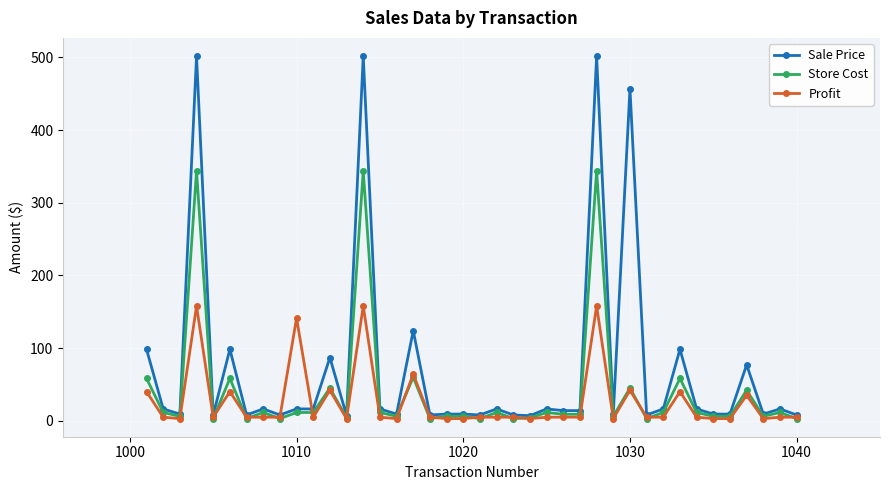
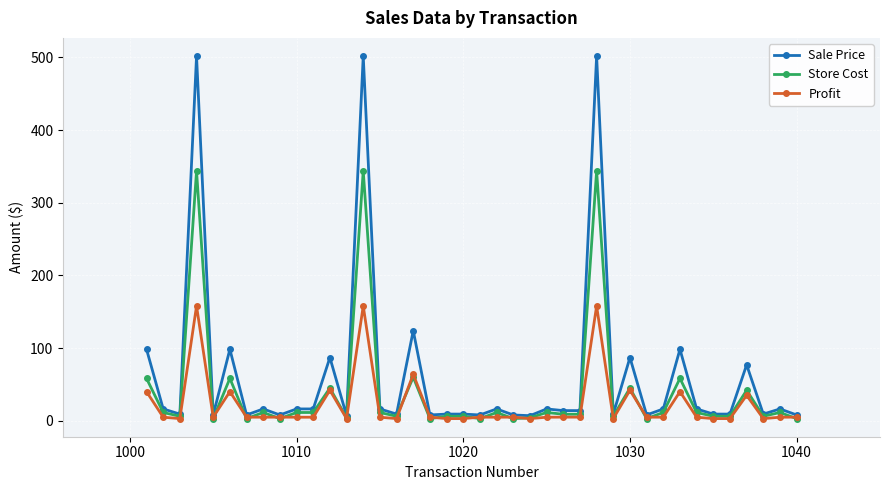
Profit, 1010: 140 -> 0
Sale Price, 1030: 460 -> 90
